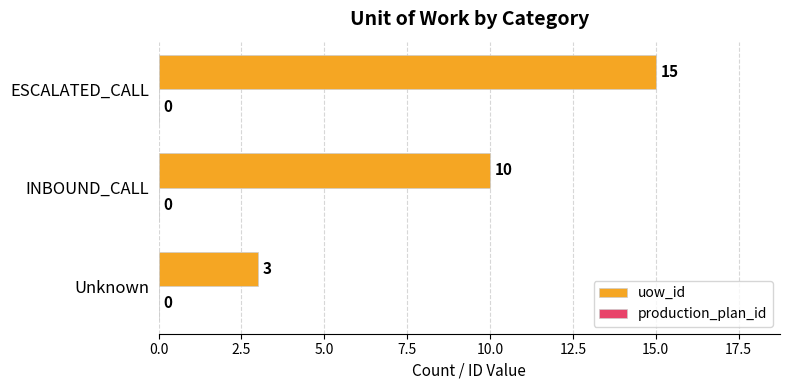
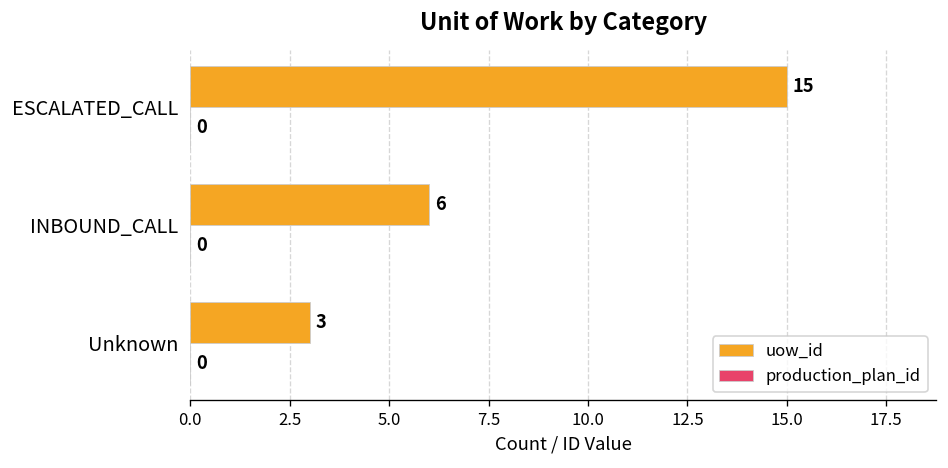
uow_id, INBOUND_CALL: 10 -> 6
